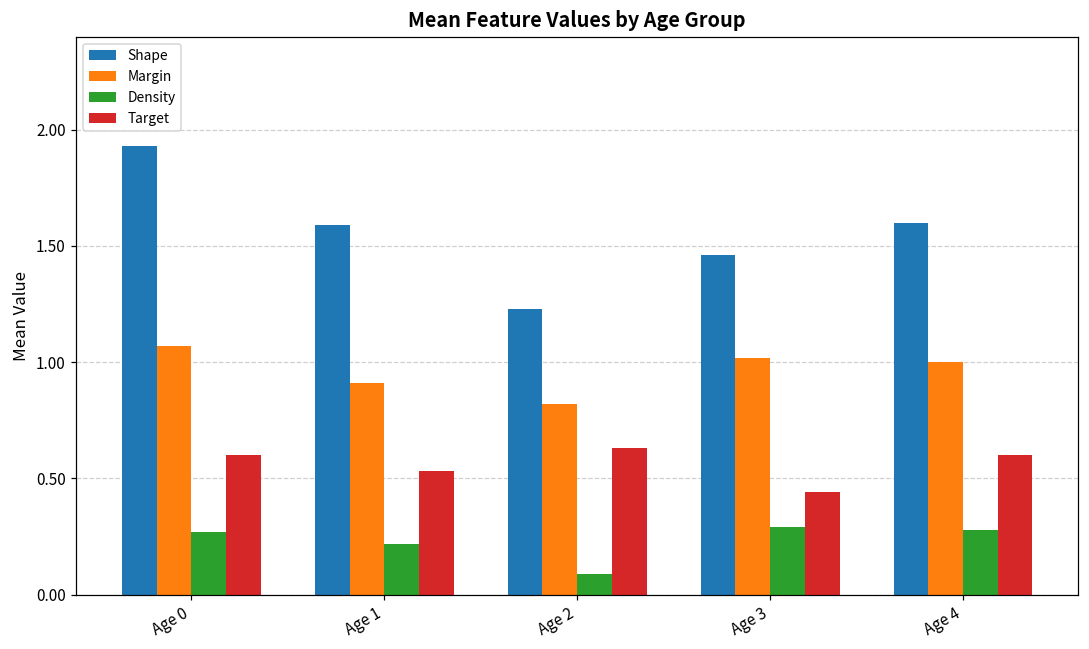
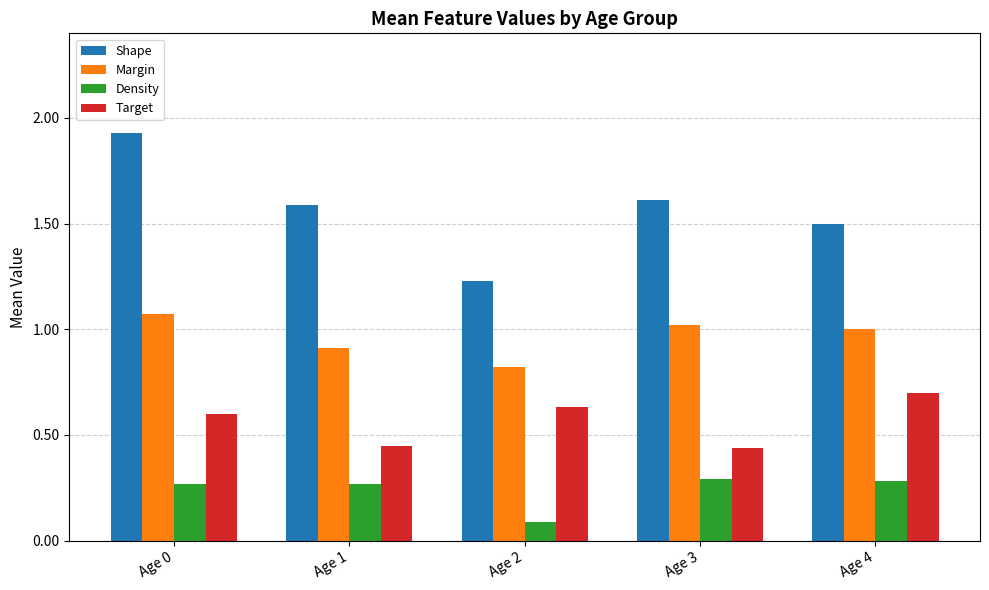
Density, Age 1: 0.22 -> 0.27
Target, Age 1: 0.53 -> 0.45
Shape, Age 3: 1.46 -> 1.61
Shape, Age 4: 1.6 -> 1.5
Target, Age 4: 0.6 -> 0.7
